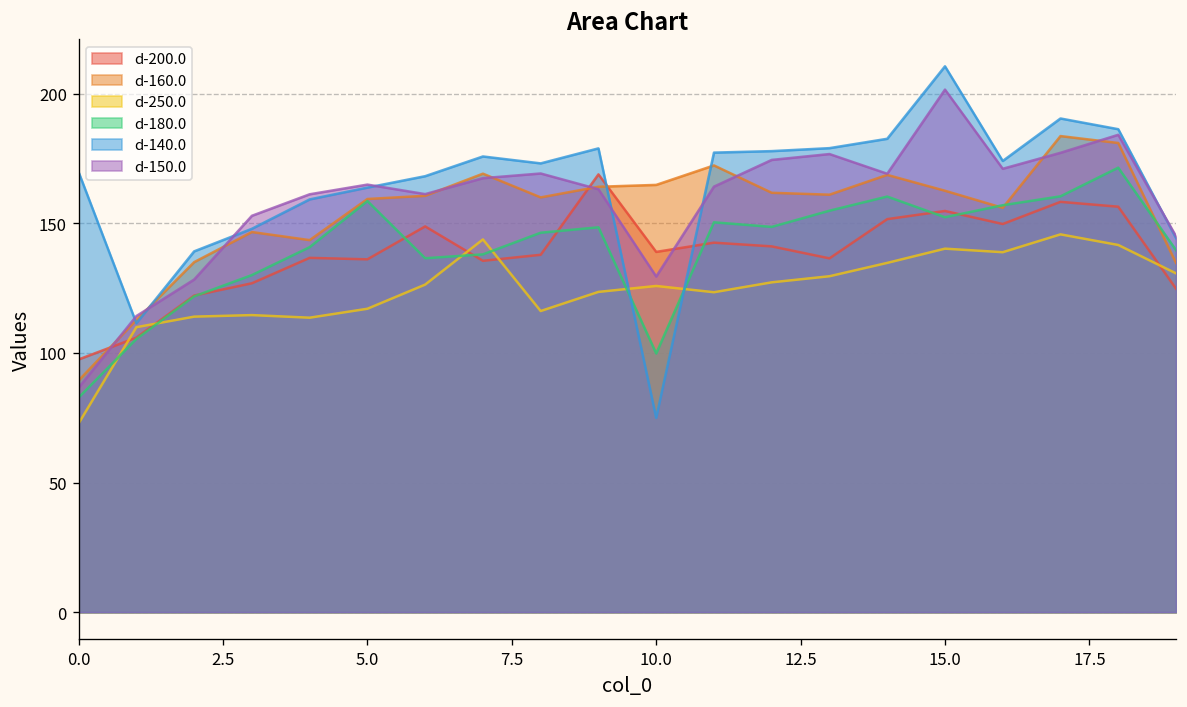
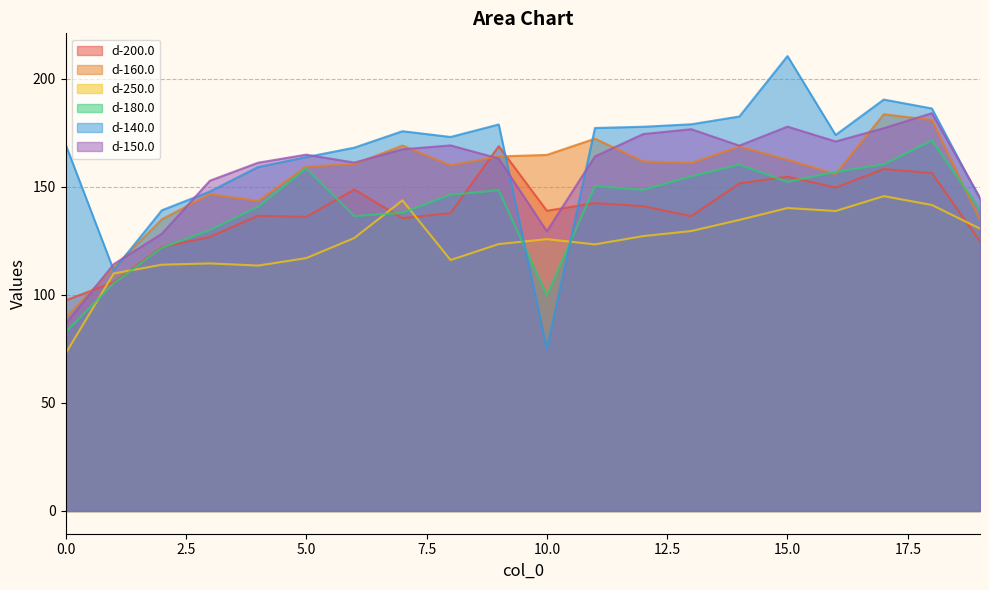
d-150.0, 15.0: 202 -> 178
